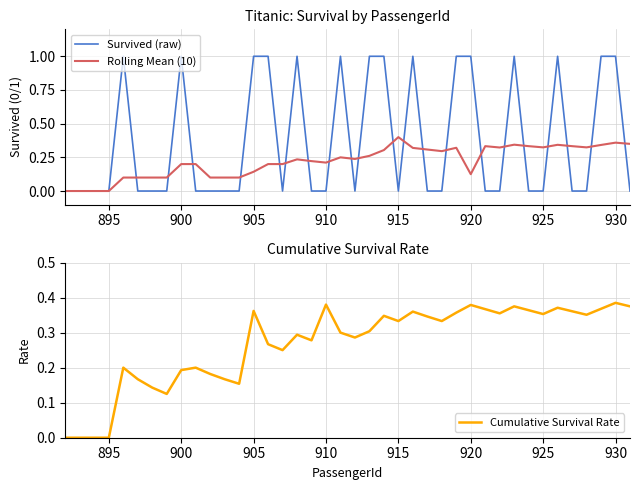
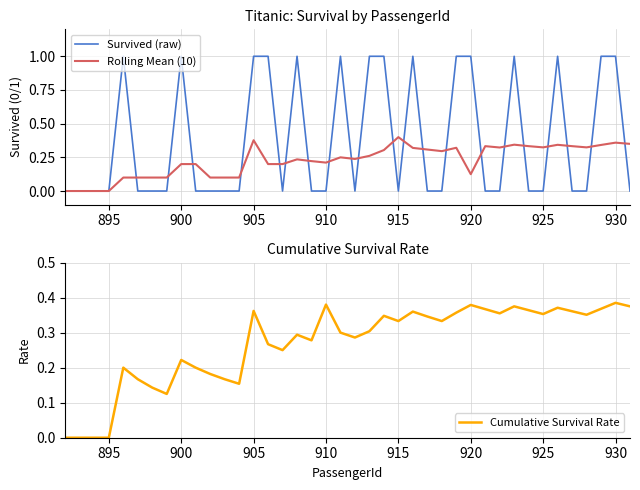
Titanic: Survival by PassengerId, Rolling Mean (10), 905: 0.14 -> 0.38
Cumulative Survival Rate, 900: 0.19 -> 0.22
